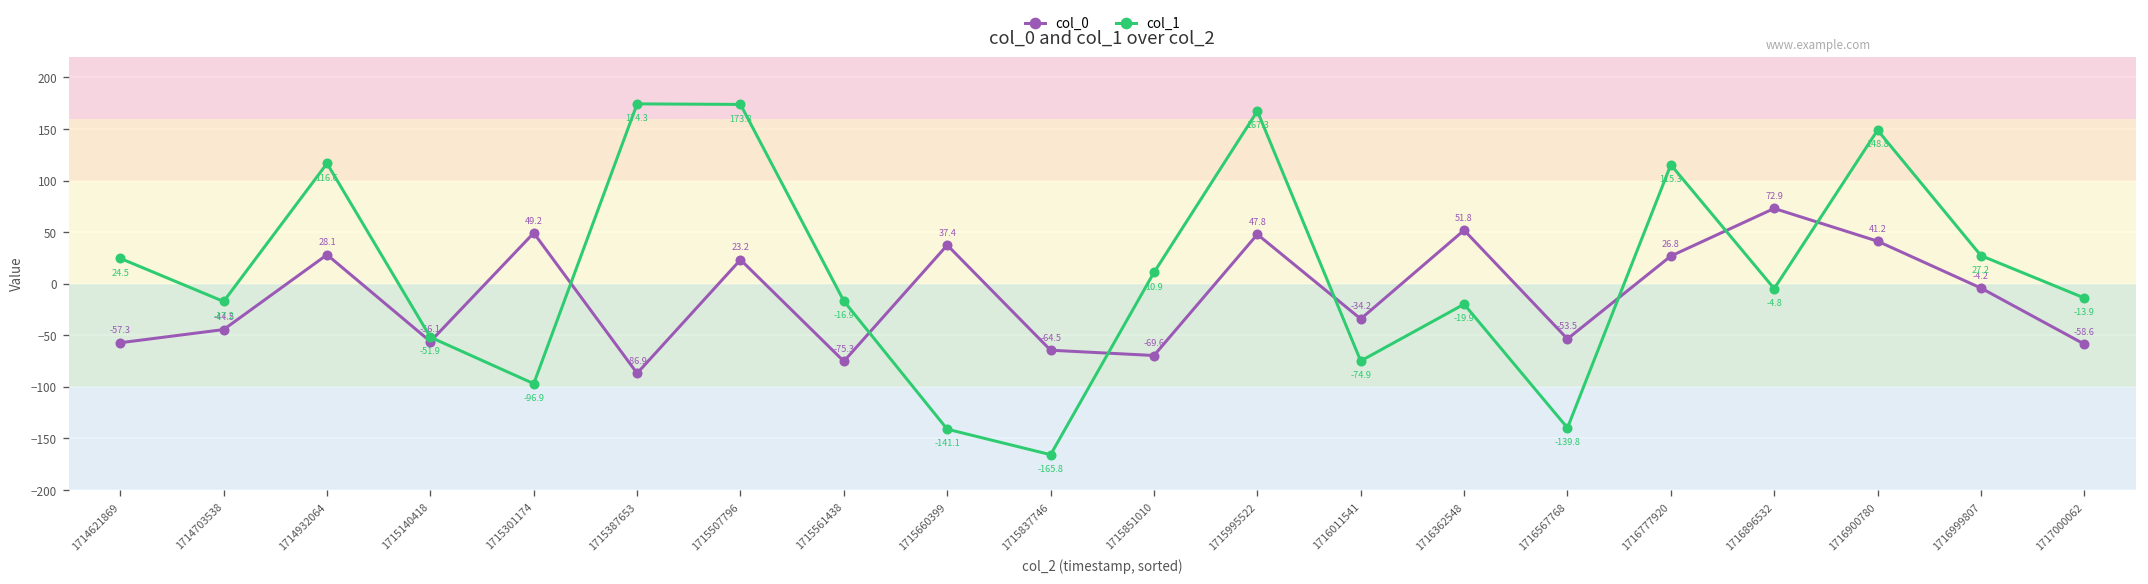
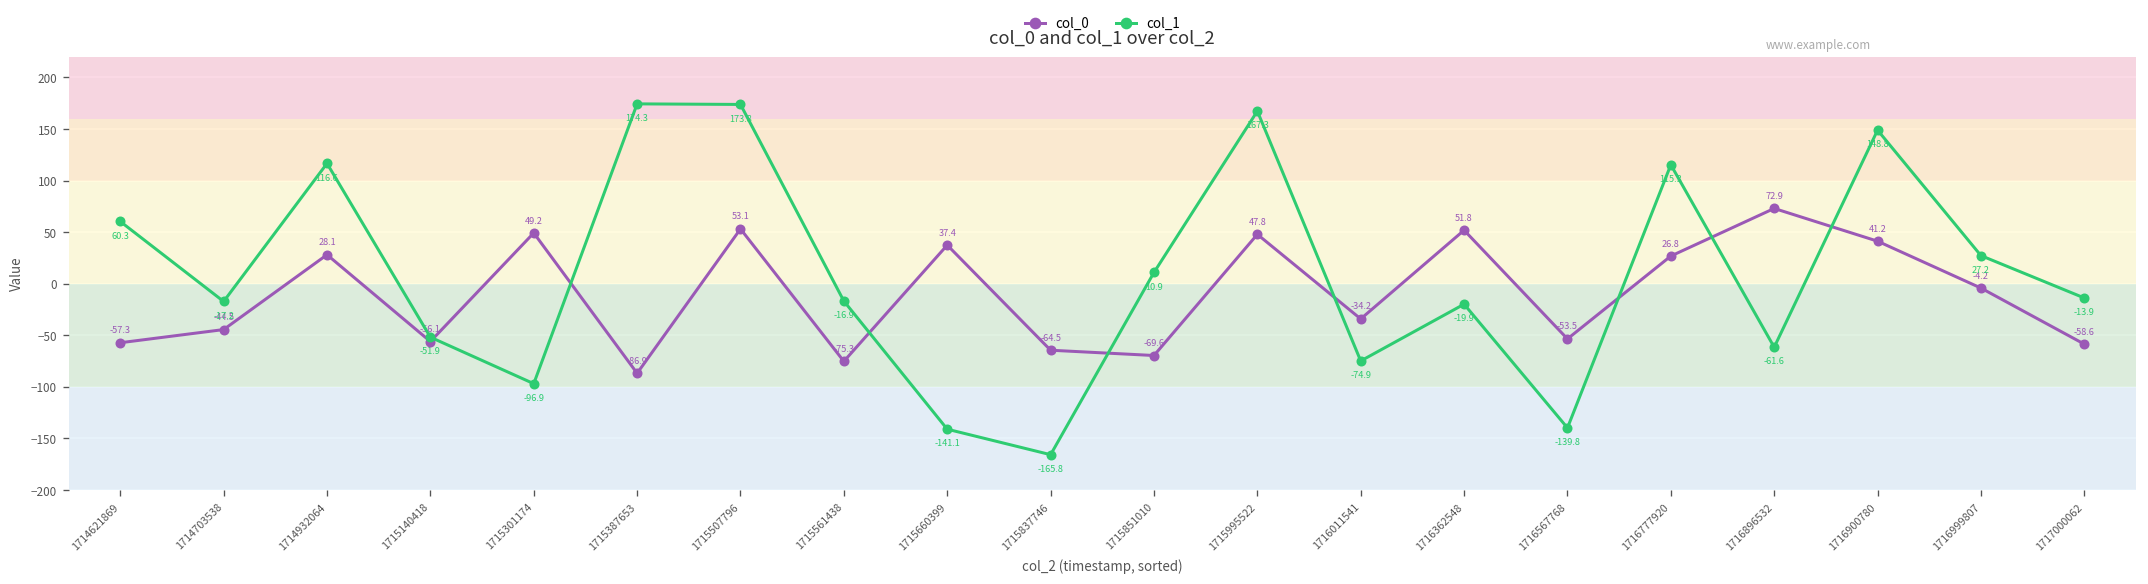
col_1, 1714621869: 24.5 -> 60.3
col_0, 1715507796: 23.2 -> 53.1
col_1, 1716896532: -4.8 -> -61.6
